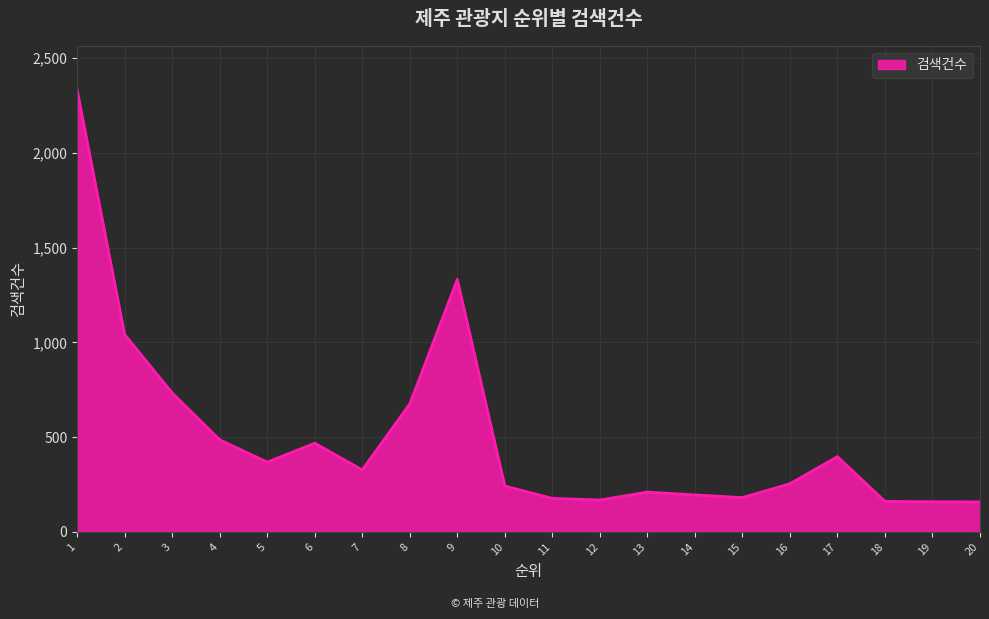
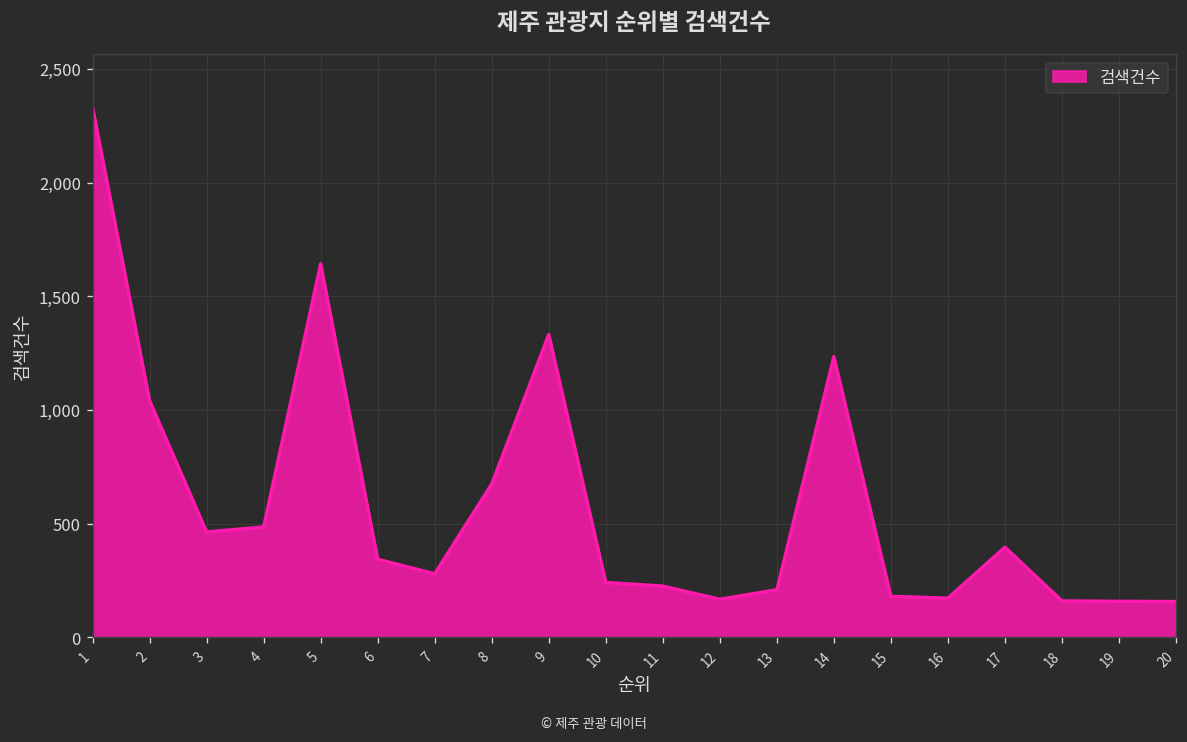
3: 730 -> 460
5: 370 -> 1,640
6: 470 -> 340
7: 330 -> 280
11: 180 -> 230
14: 200 -> 1,240
16: 250 -> 170
